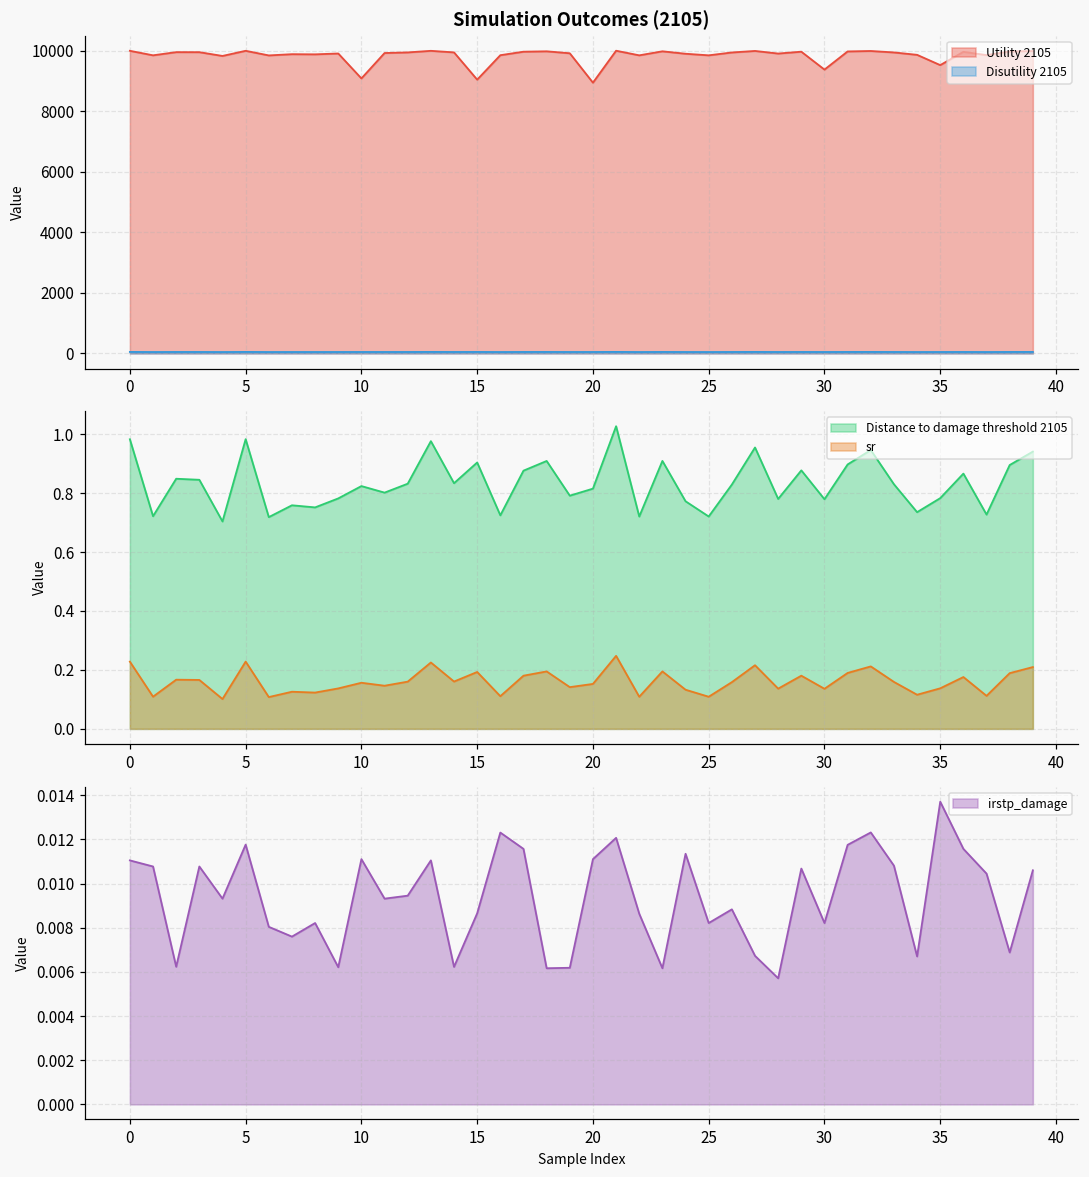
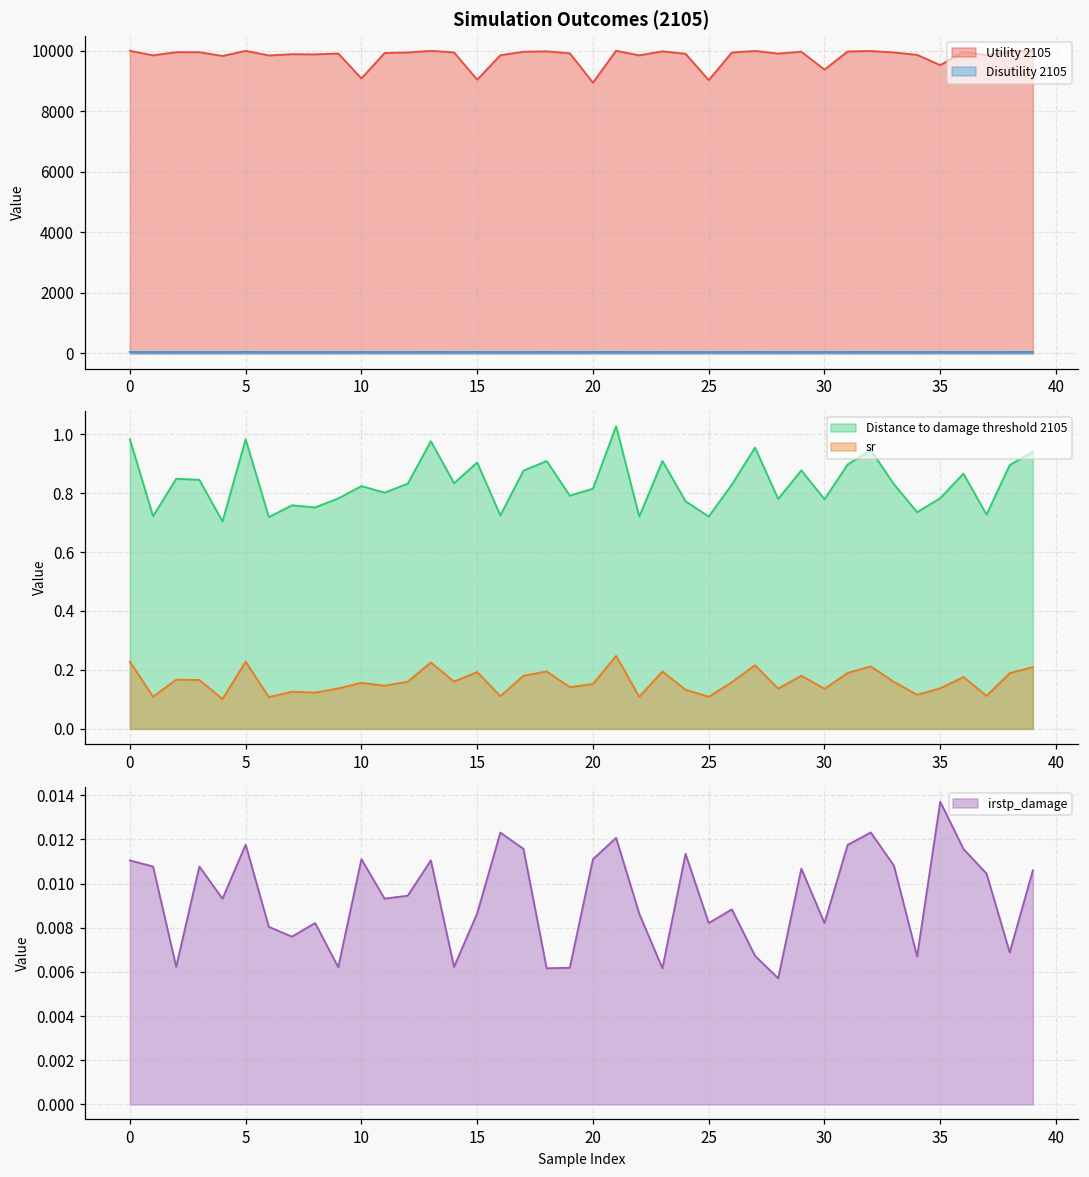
Simulation Outcomes (2105), Utility 2105, 25: 9900 -> 9000
